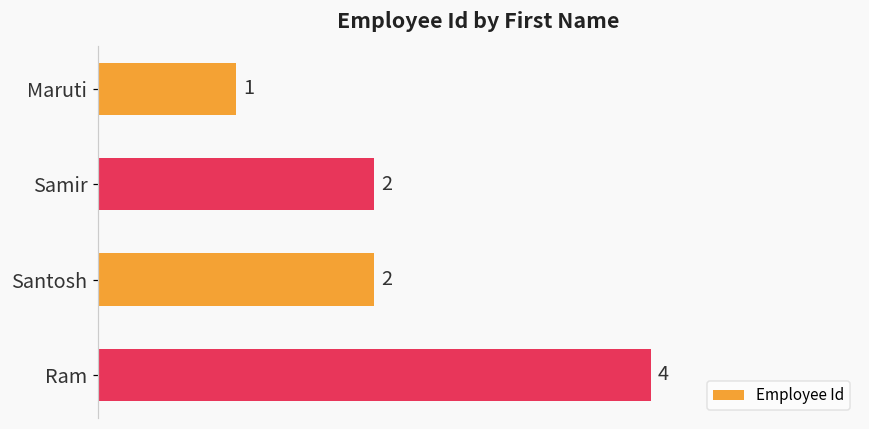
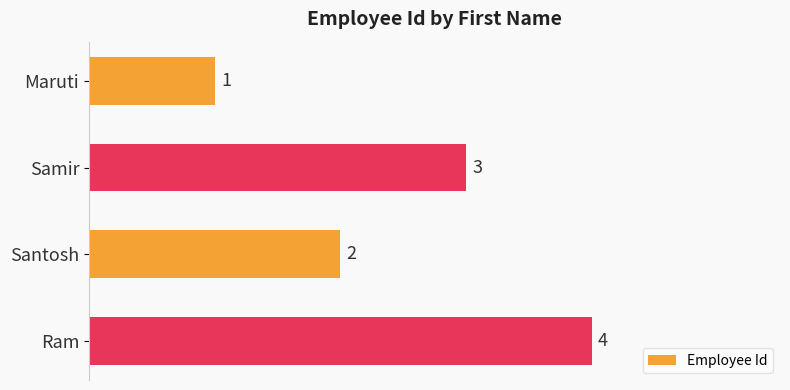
Samir: 2 -> 3
